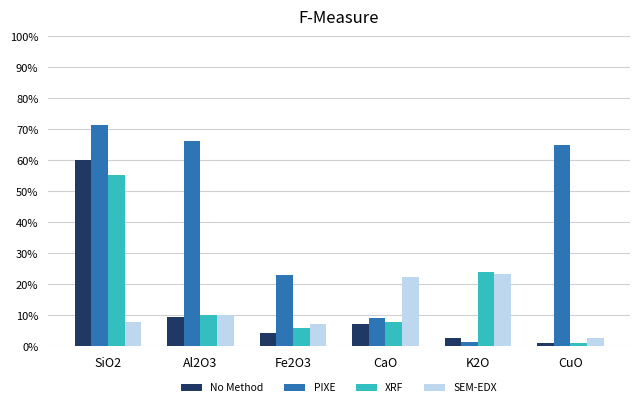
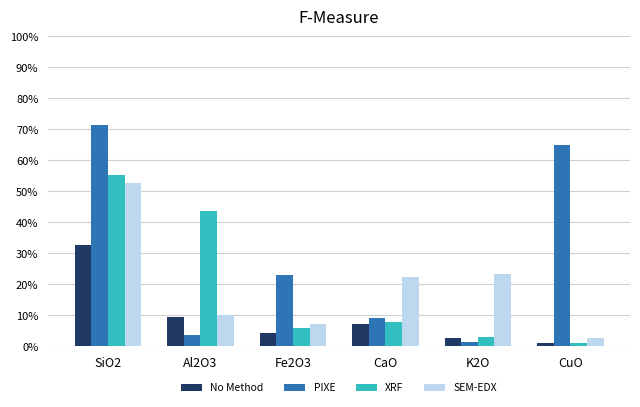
No Method, SiO2: 60% -> 33%
SEM-EDX, SiO2: 8% -> 53%
PIXE, Al2O3: 66% -> 4%
XRF, Al2O3: 10% -> 44%
XRF, K2O: 24% -> 3%
